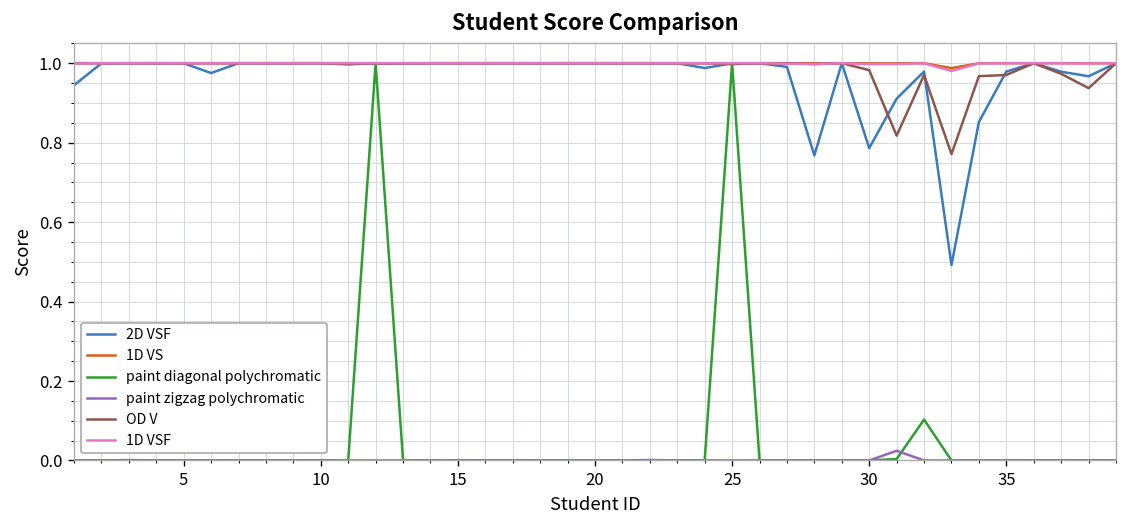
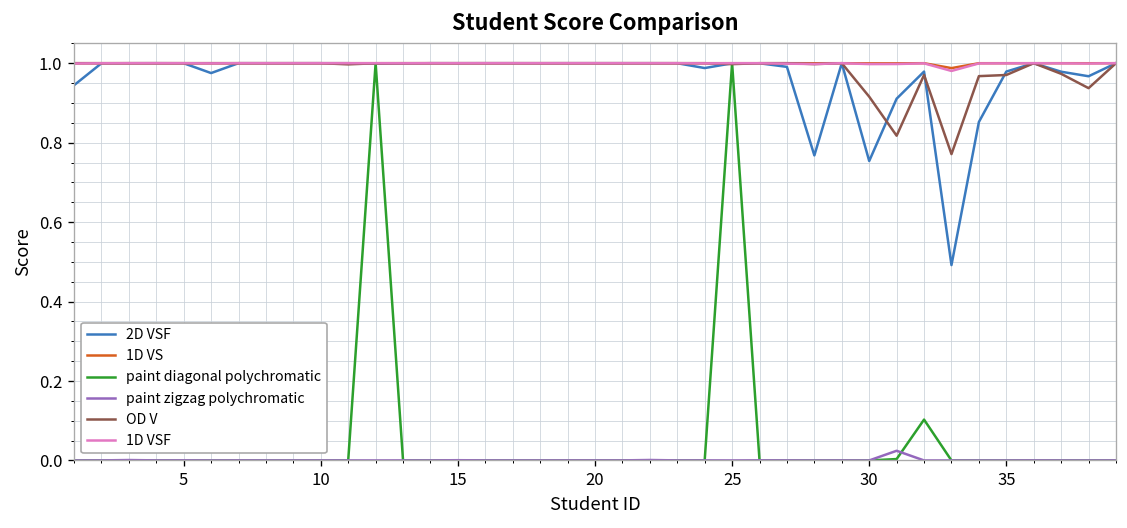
2D VSF, 30: 0.79 -> 0.75
OD V, 30: 0.98 -> 0.92
